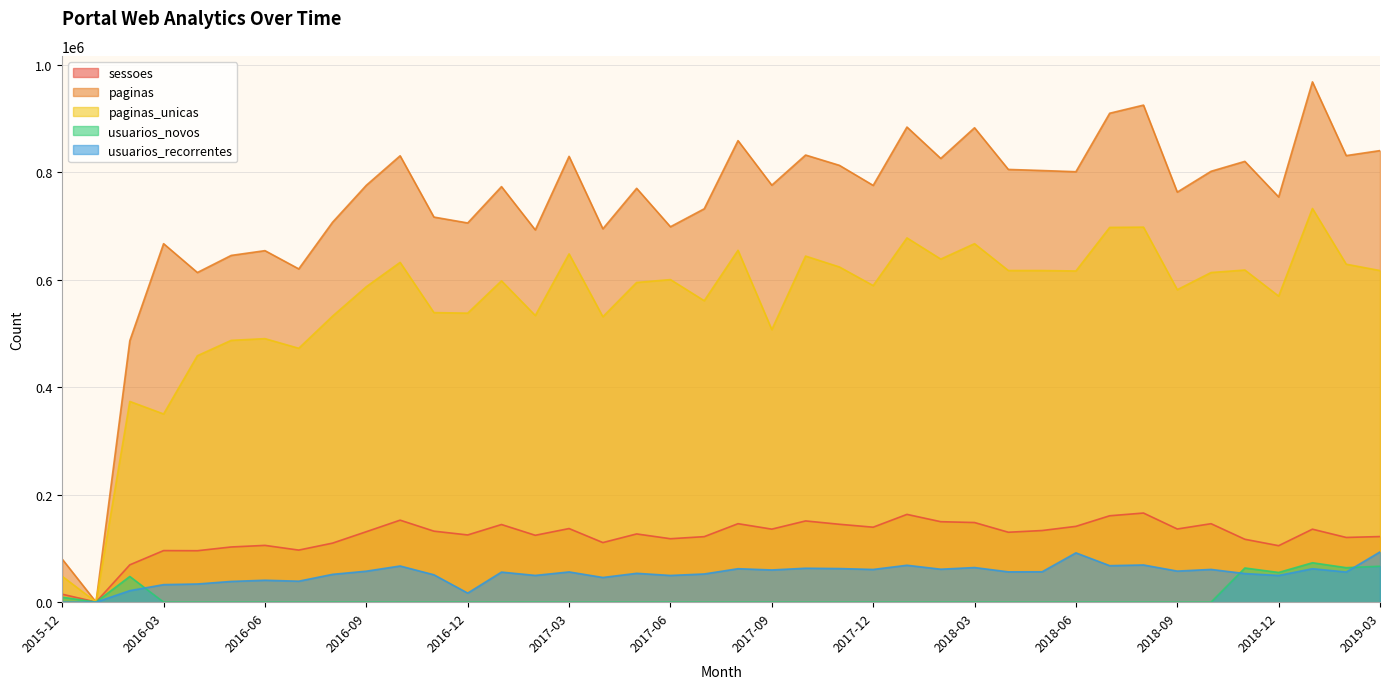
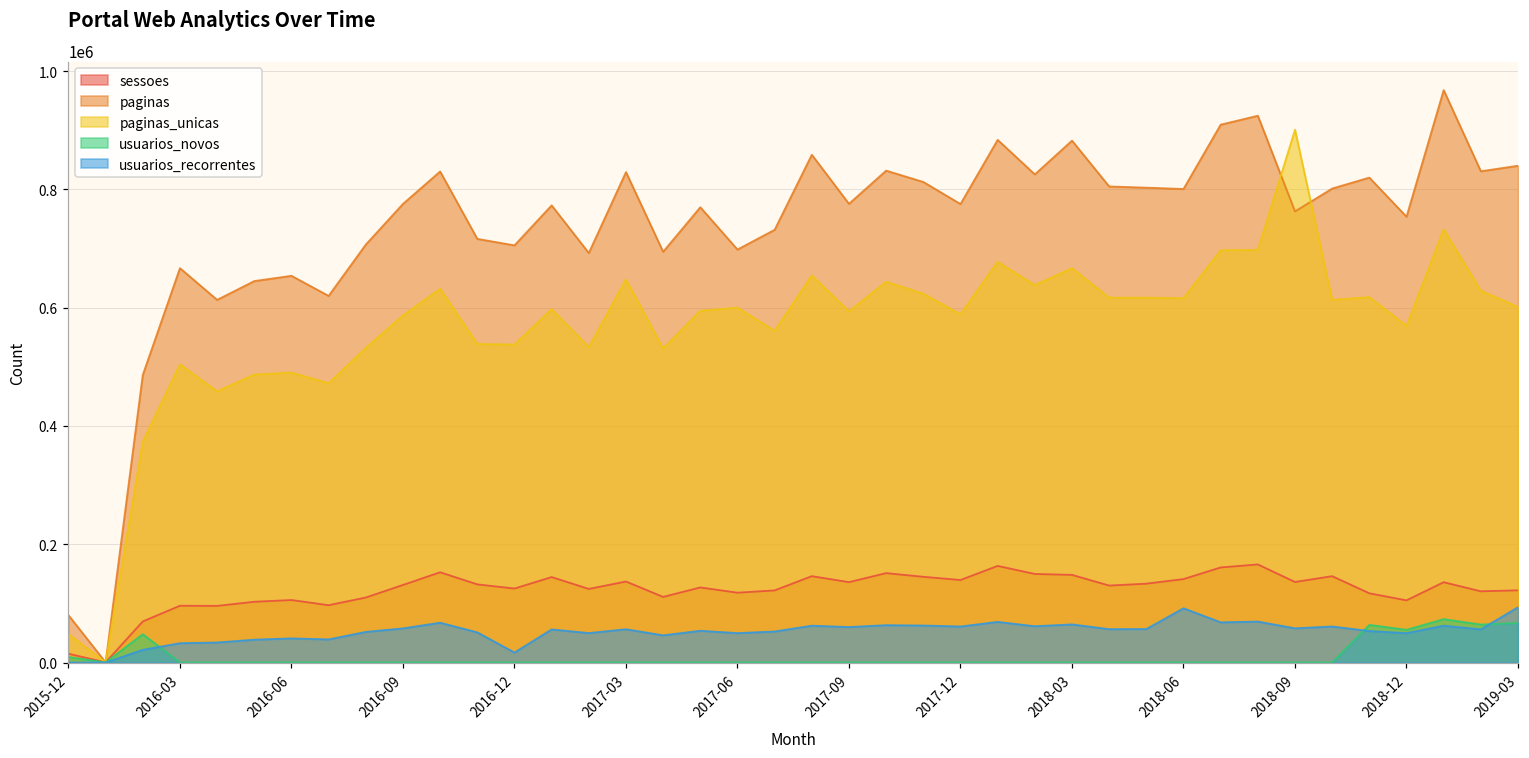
paginas_unicas, 2016-03: 350000 -> 500000
paginas_unicas, 2017-09: 510000 -> 590000
paginas_unicas, 2018-09: 580000 -> 900000
paginas_unicas, 2019-03: 620000 -> 600000
